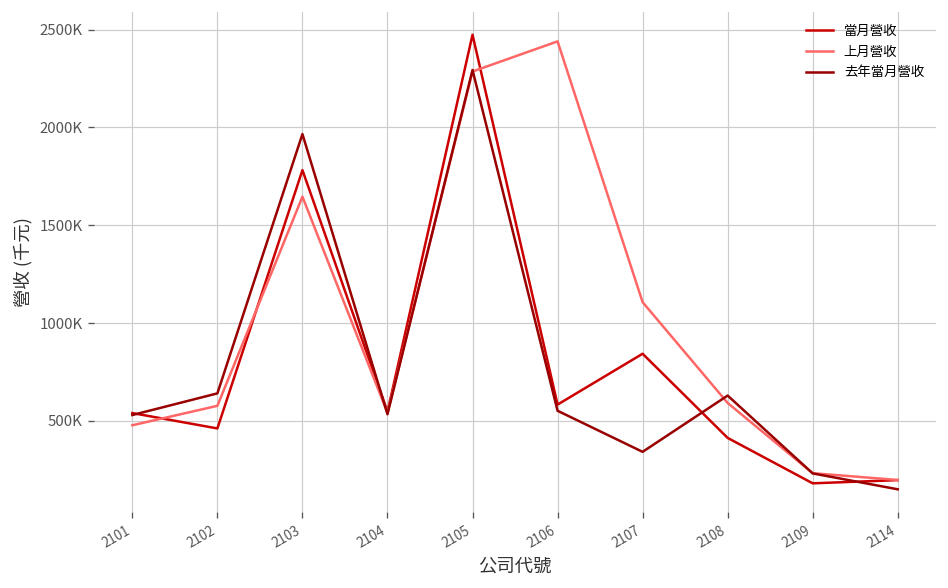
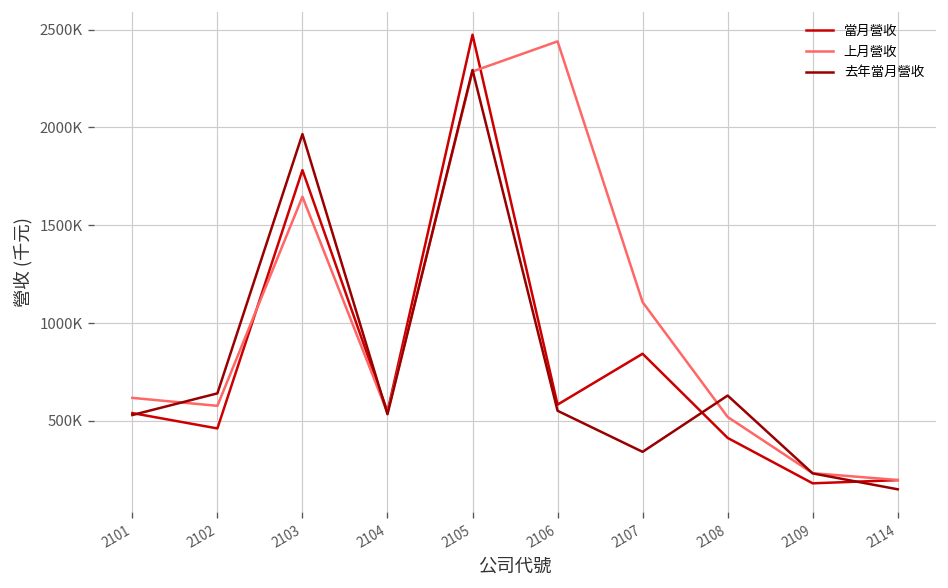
上月營收, 2101: 480000 -> 620000
上月營收, 2108: 590000 -> 520000
